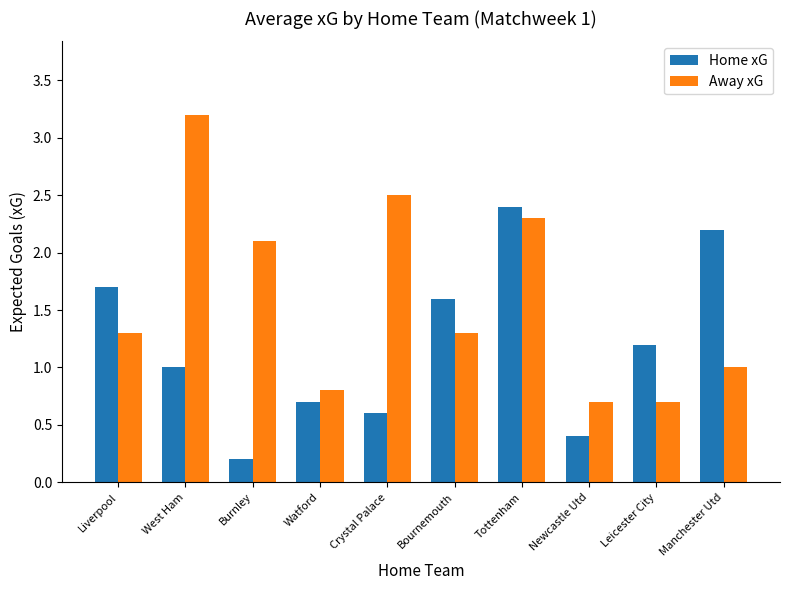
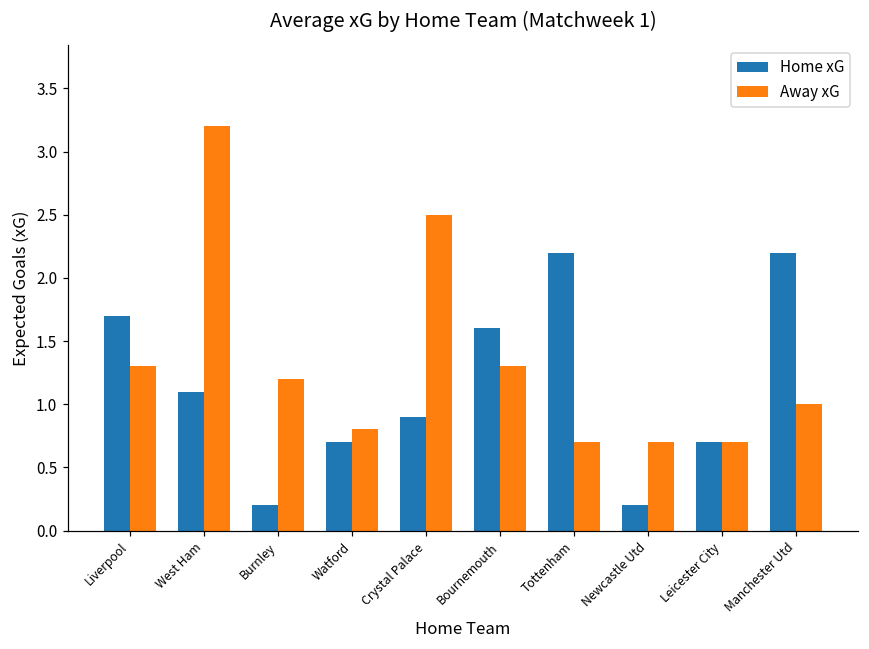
Home xG, West Ham: 1.0 -> 1.1
Away xG, Burnley: 2.1 -> 1.2
Home xG, Crystal Palace: 0.6 -> 0.9
Home xG, Tottenham: 2.4 -> 2.2
Away xG, Tottenham: 2.3 -> 0.7
Home xG, Newcastle Utd: 0.4 -> 0.2
Home xG, Leicester City: 1.2 -> 0.7
